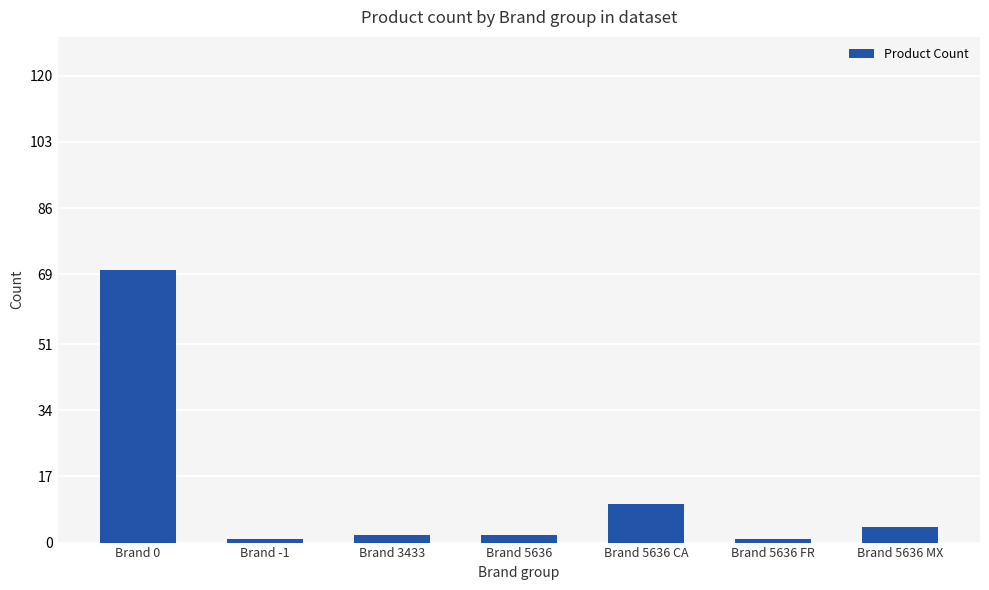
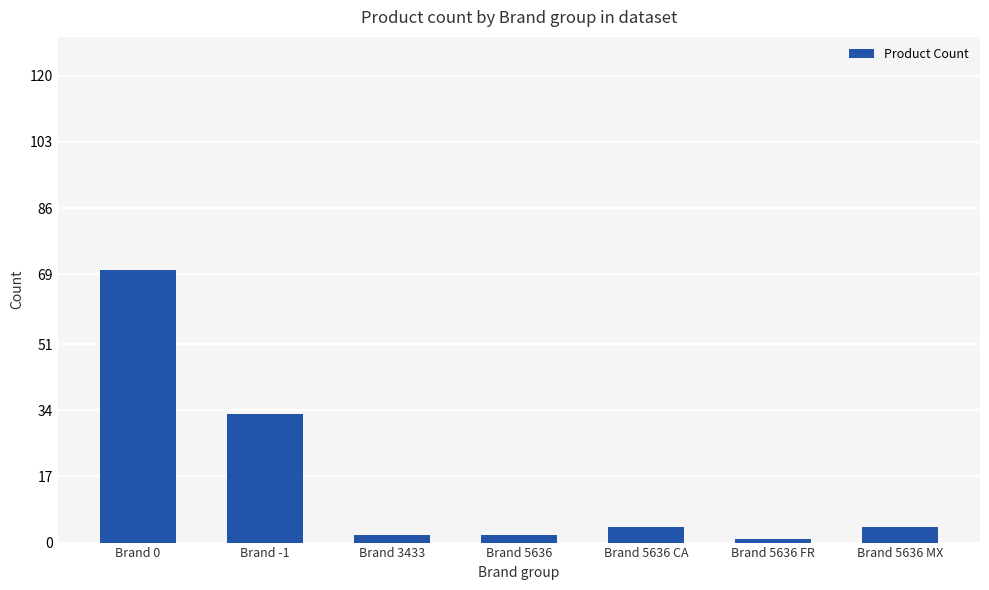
Brand -1: 1 -> 33
Brand 5636 CA: 10 -> 4
